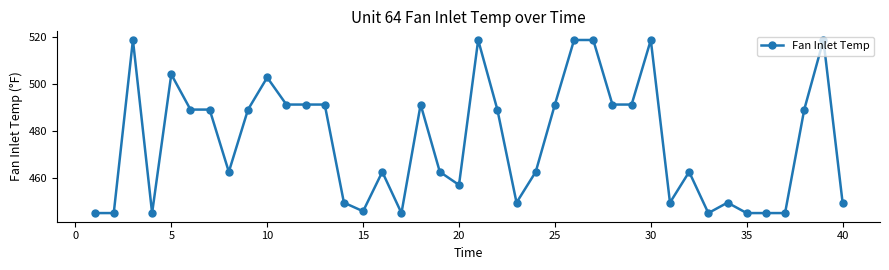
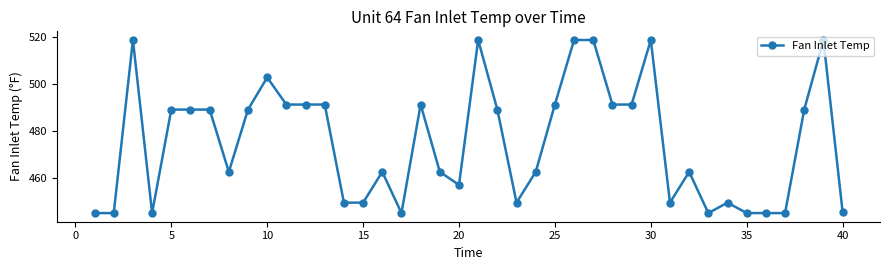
5: 504 -> 489
15: 446 -> 449
40: 449 -> 446
